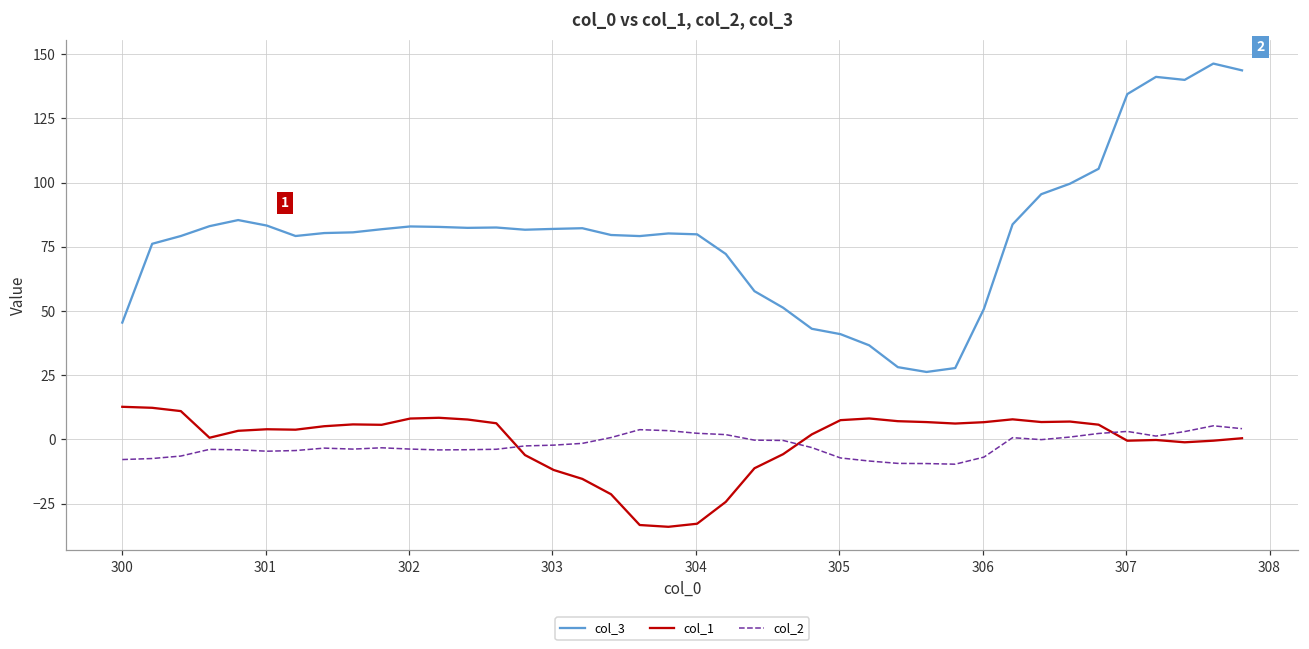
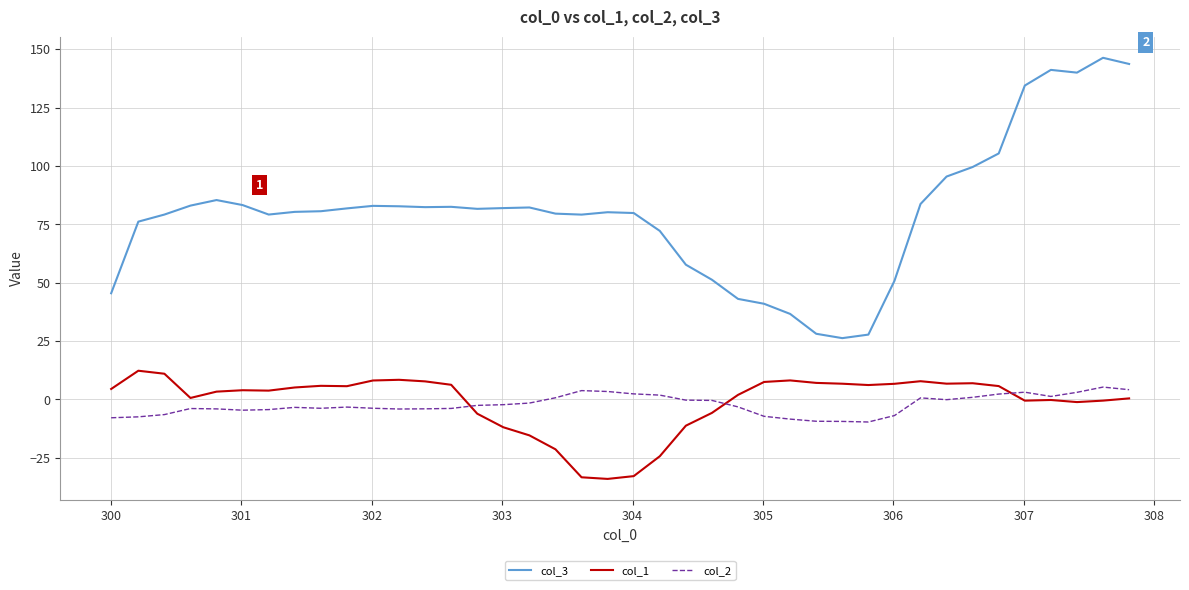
col_1, 300: 13 -> 4
